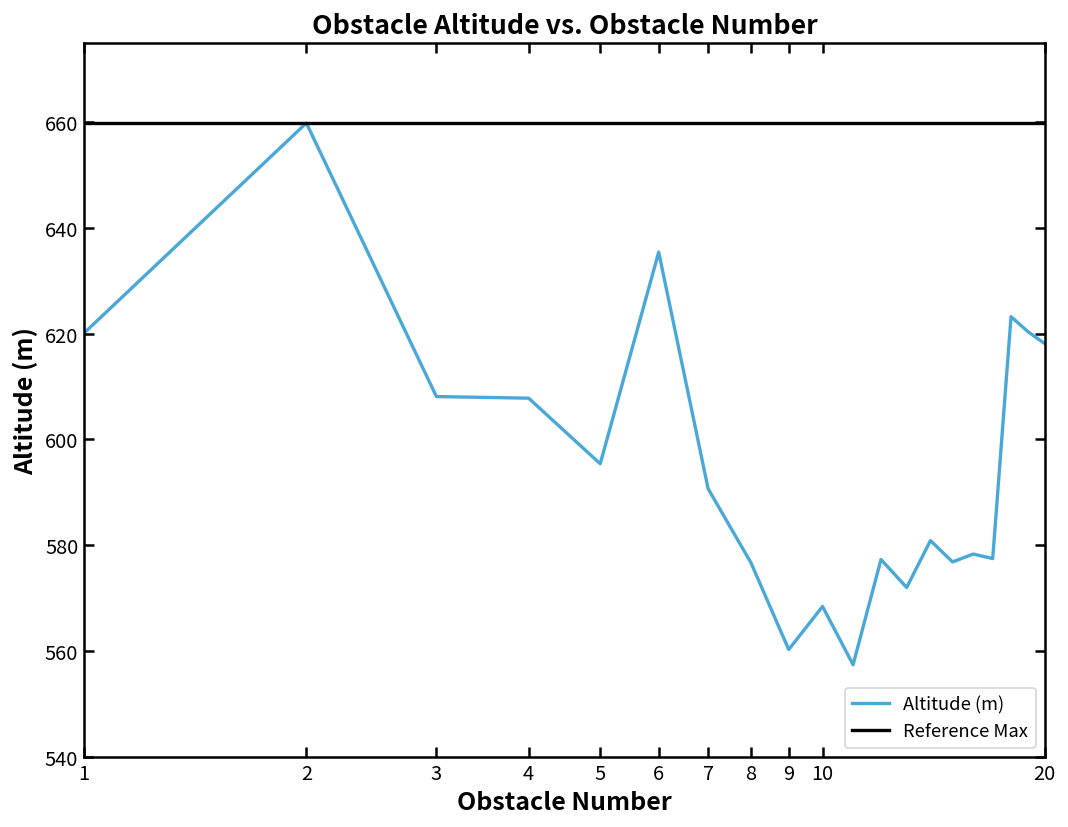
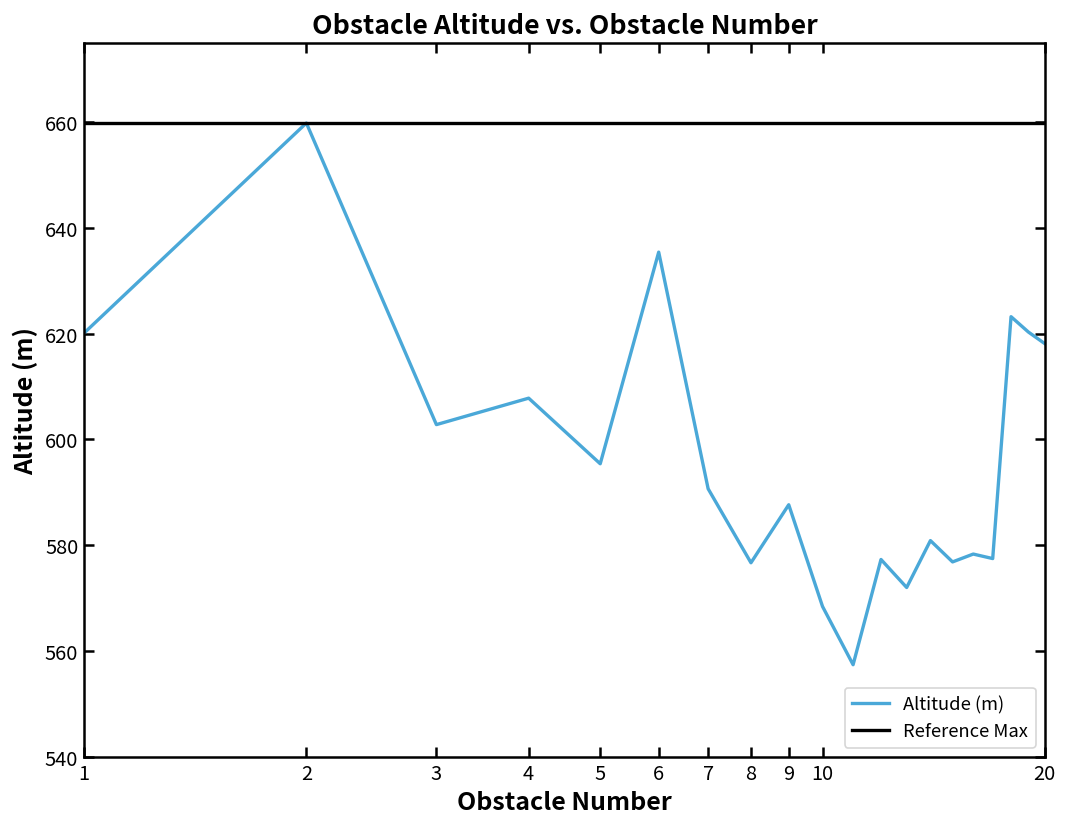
Altitude (m), 3: 608 -> 603
Altitude (m), 9: 560 -> 588
